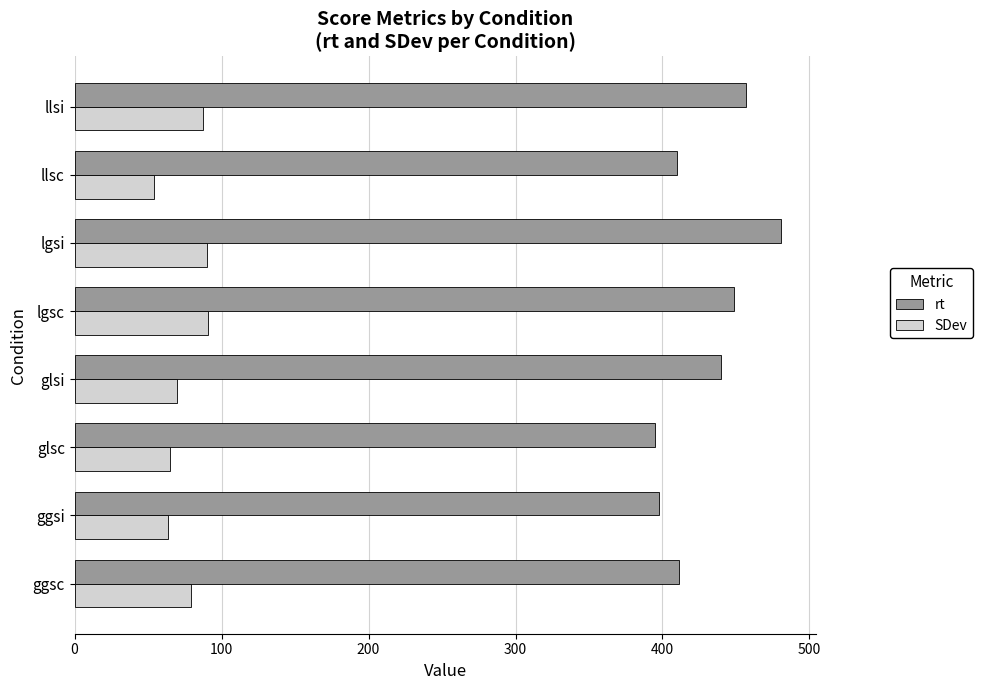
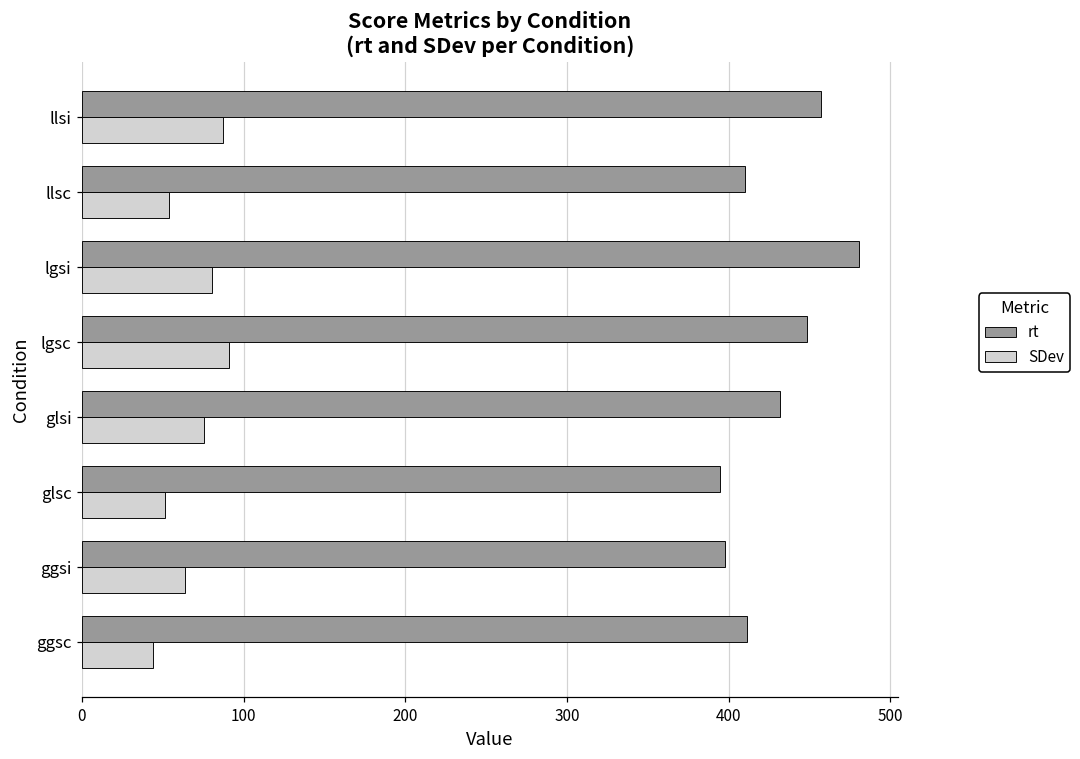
SDev, lgsi: 90 -> 80
rt, glsi: 440 -> 432
SDev, glsi: 70 -> 75
SDev, glsc: 65 -> 52
SDev, ggsc: 79 -> 44
